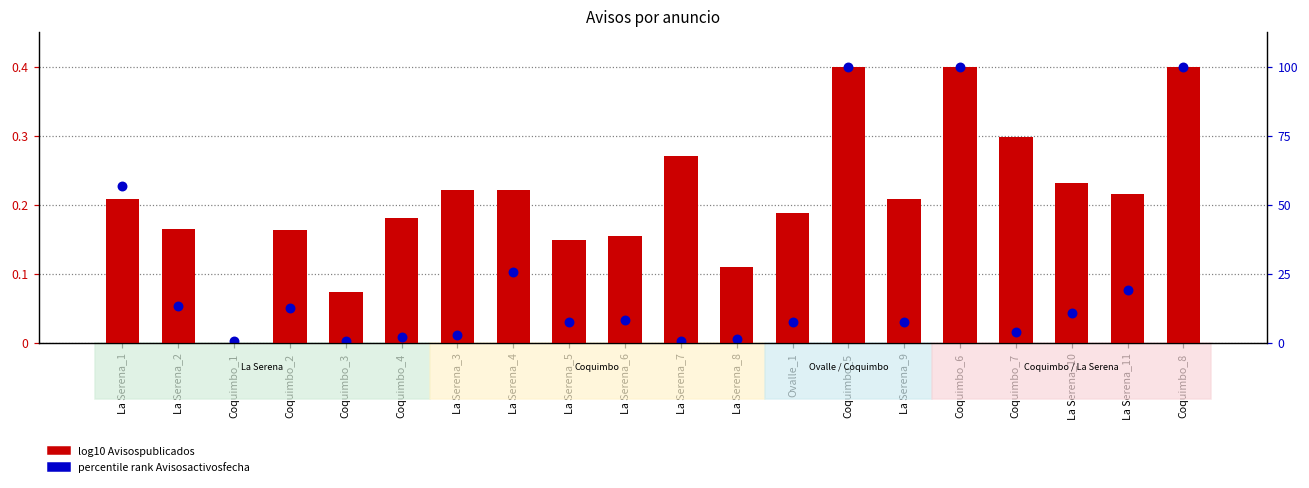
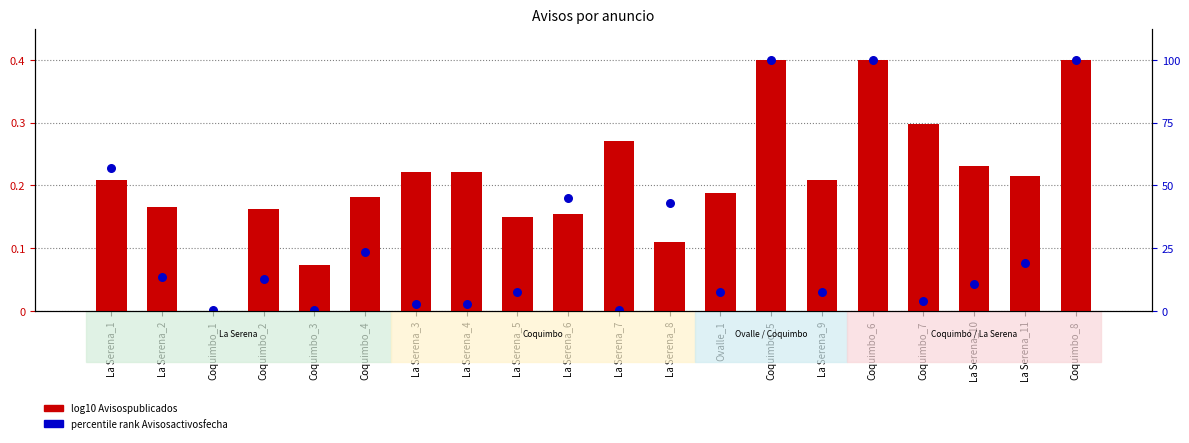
percentile rank Avisosactivosfecha, Coquimbo_4: 0.01 -> 0.09
percentile rank Avisosactivosfecha, La Serena_4: 0.10 -> 0.01
percentile rank Avisosactivosfecha, La Serena_6: 0.03 -> 0.18
percentile rank Avisosactivosfecha, La Serena_8: 0.01 -> 0.17
